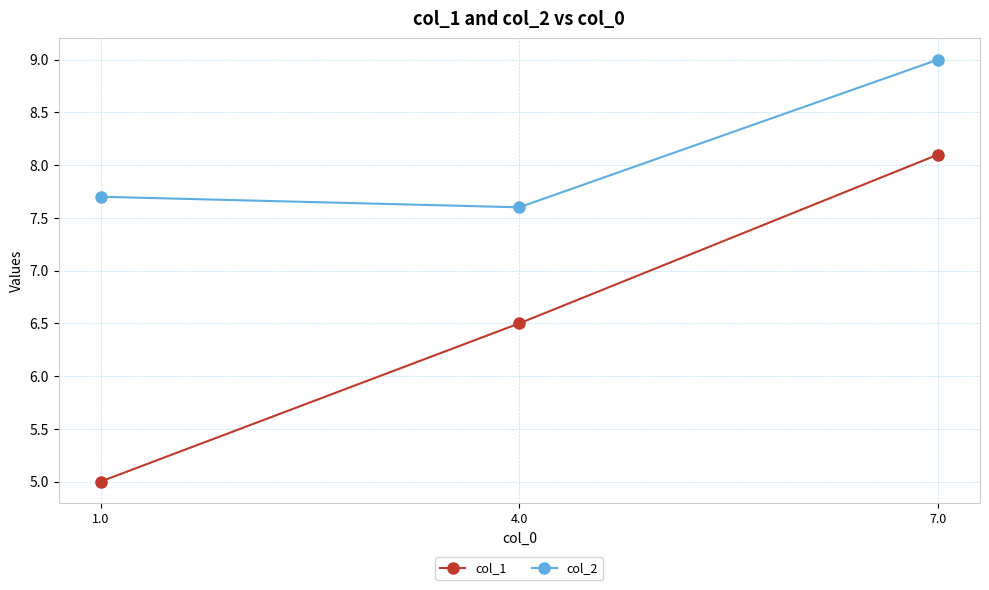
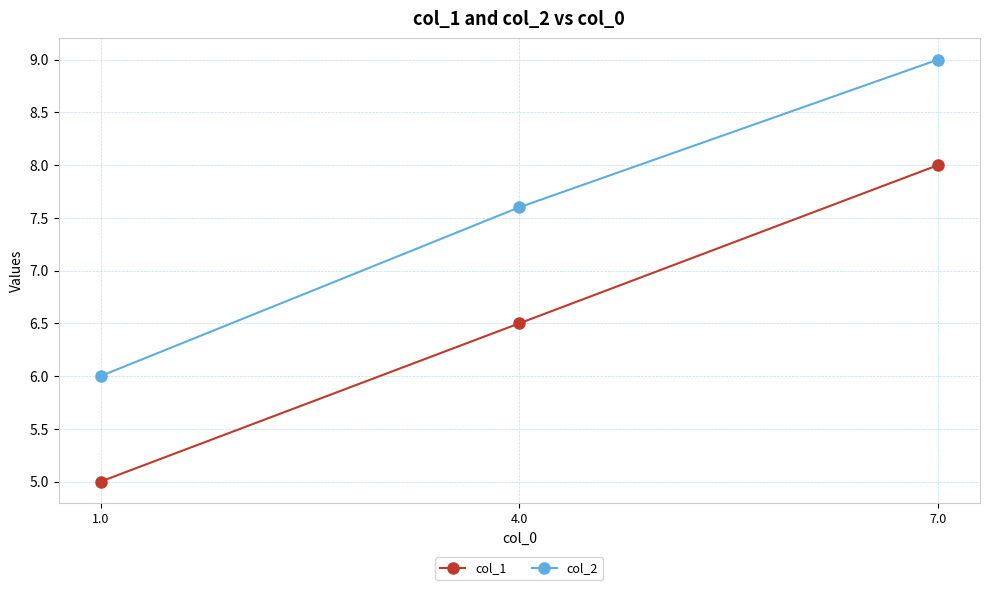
col_2, 1.0: 7.7 -> 6.0
col_1, 7.0: 8.1 -> 8.0
